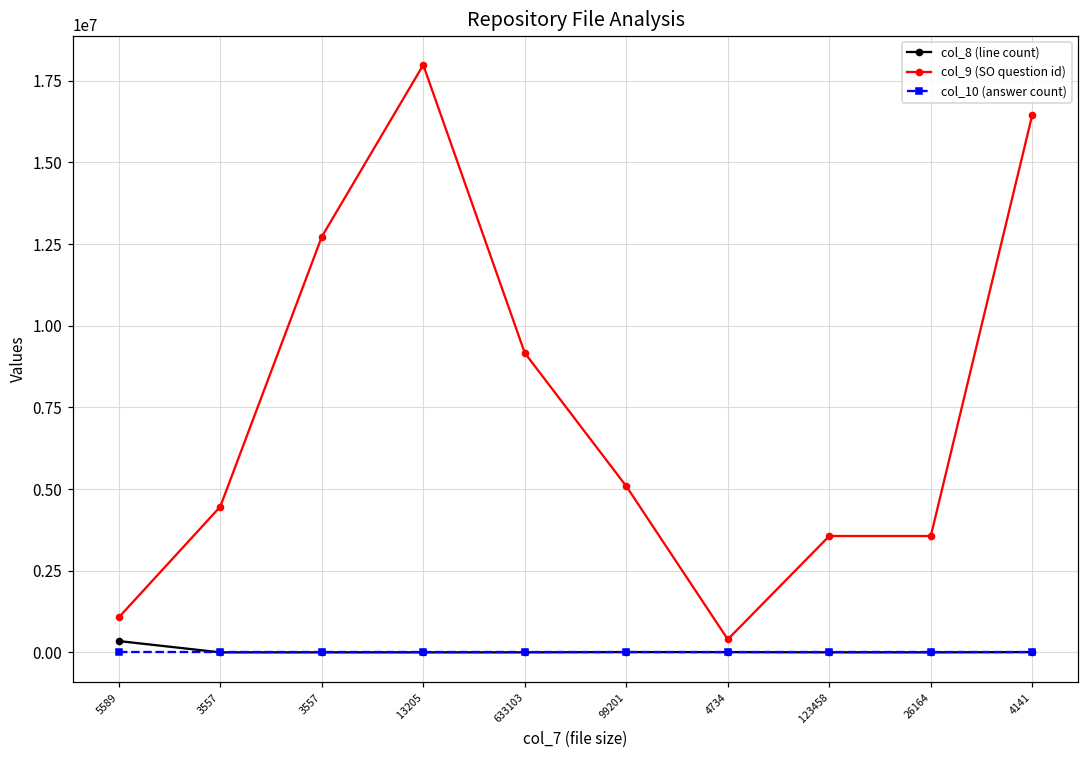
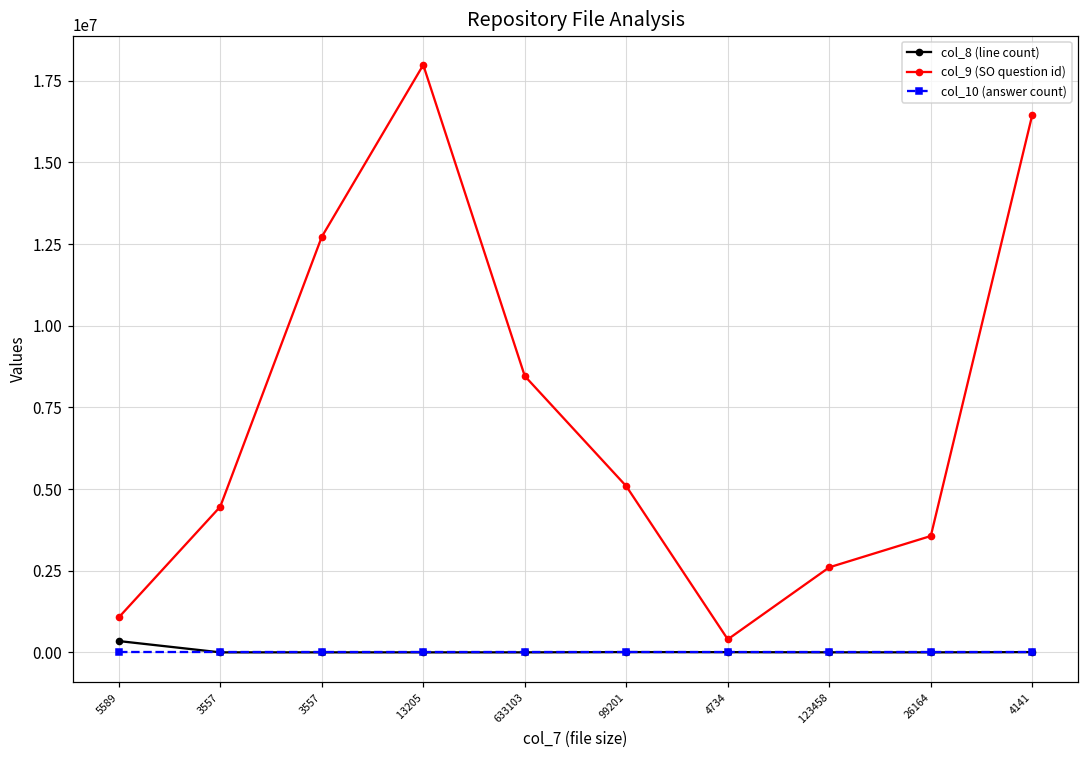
col_9 (SO question id), 633103: 9200000 -> 8500000
col_9 (SO question id), 123458: 3600000 -> 2600000
